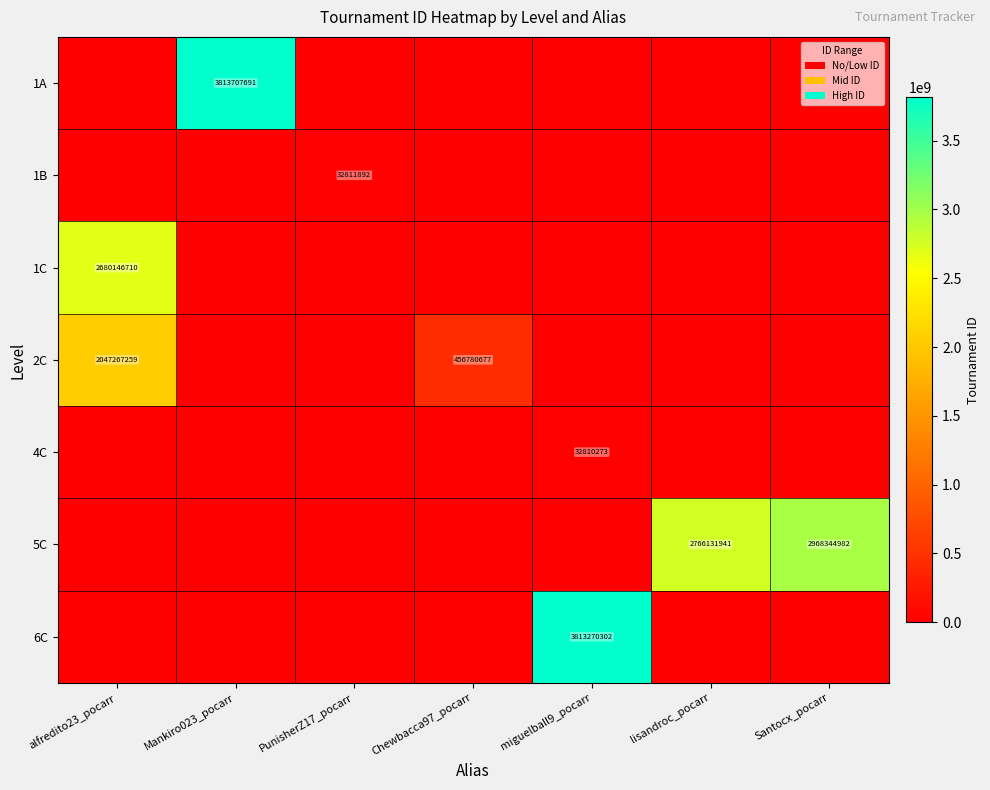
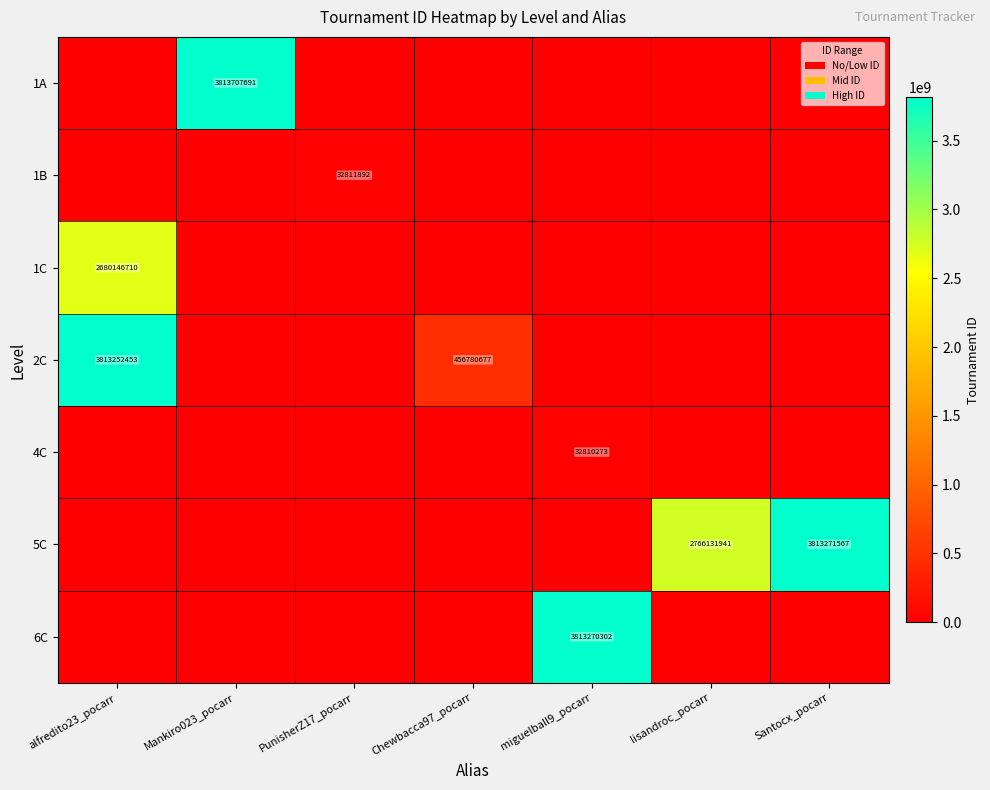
2C, alfredito23_pocarr: 2047267259 -> 3813252453
5C, Santocx_pocarr: 2968344982 -> 3813271567
